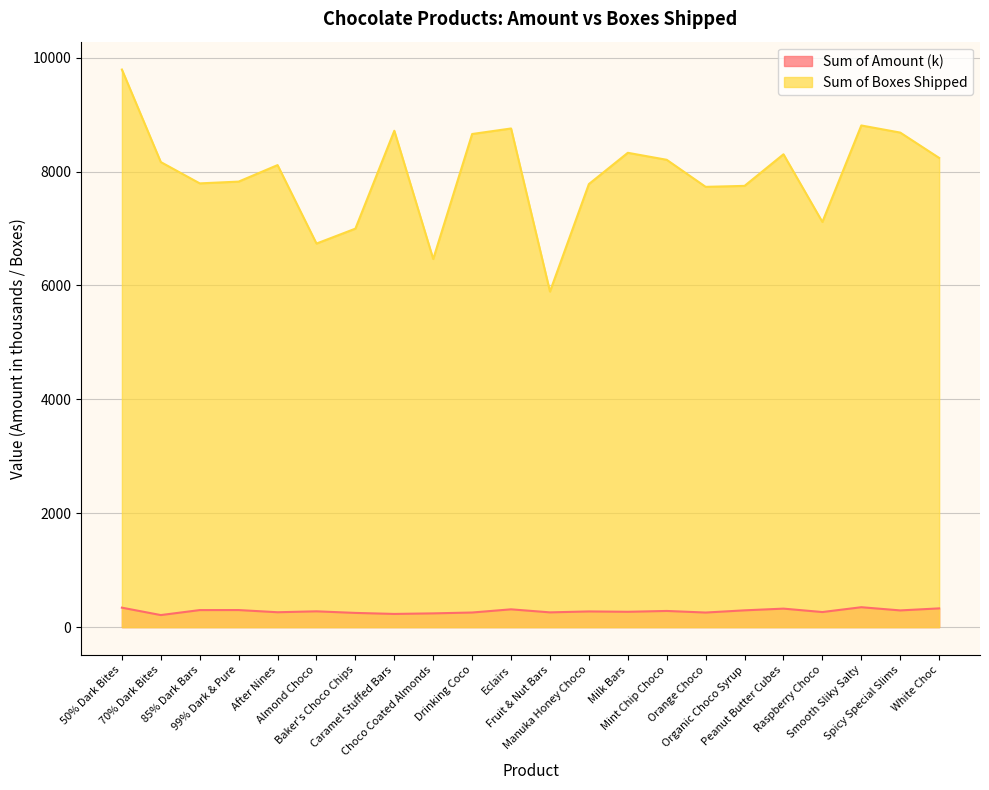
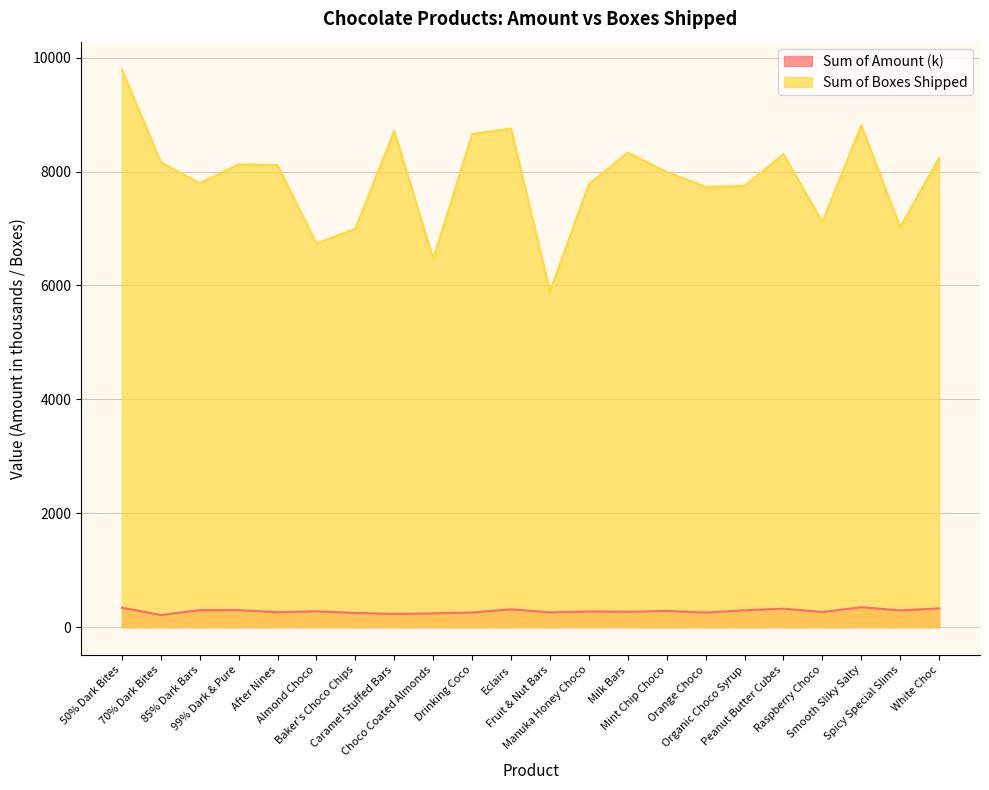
Sum of Boxes Shipped, 99% Dark & Pure: 7800 -> 8100
Sum of Boxes Shipped, Mint Chip Choco: 8200 -> 8000
Sum of Boxes Shipped, Spicy Special Slims: 8700 -> 7000
